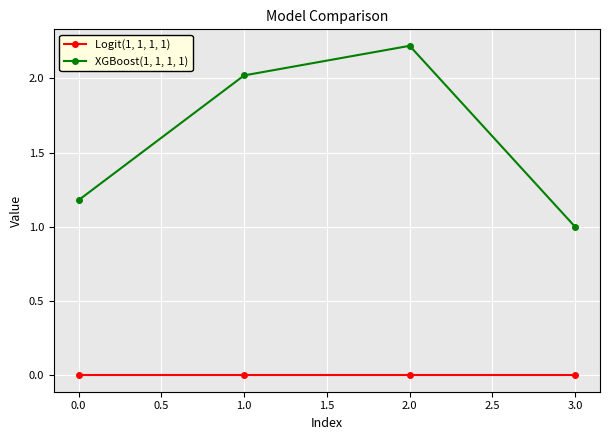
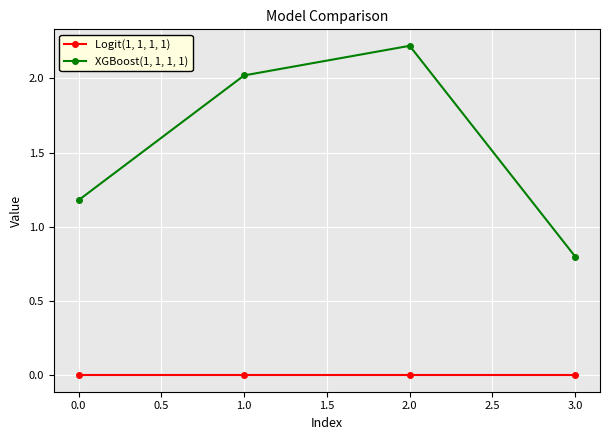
XGBoost(1, 1, 1, 1), 3.0: 1.0 -> 0.8
